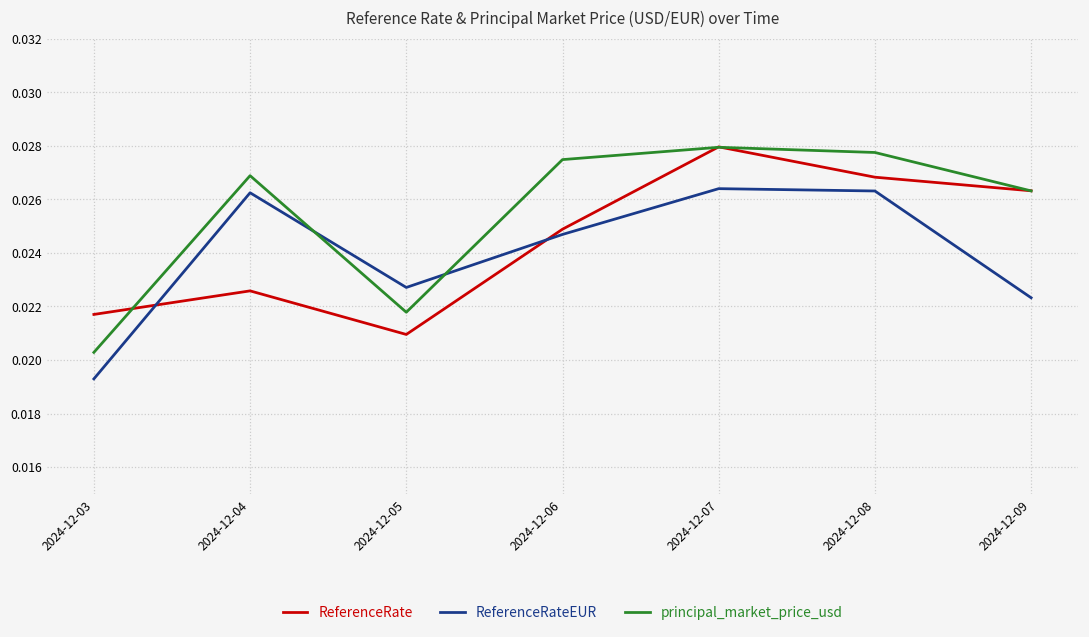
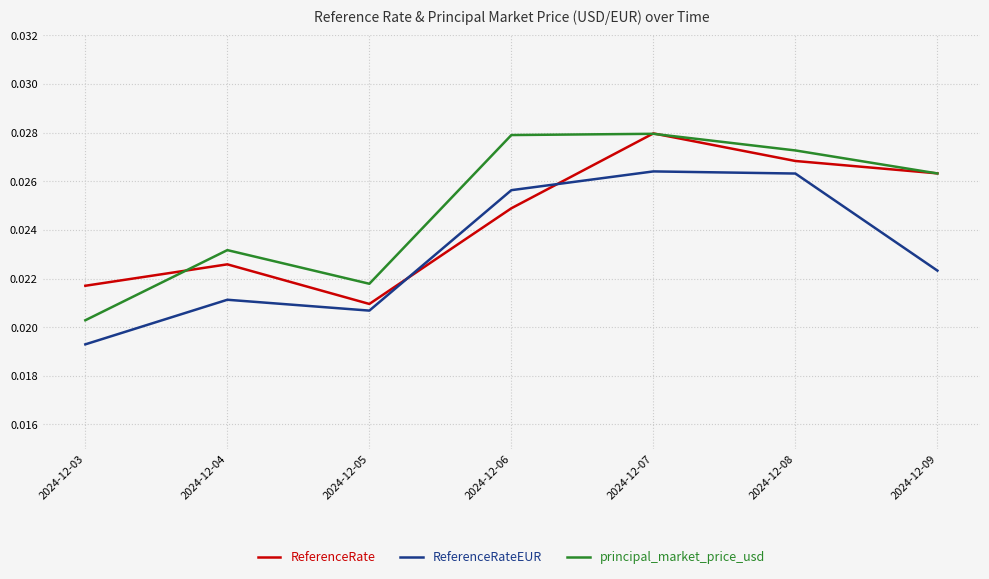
ReferenceRateEUR, 2024-12-04: 0.0263 -> 0.0211
principal_market_price_usd, 2024-12-04: 0.0269 -> 0.0232
ReferenceRateEUR, 2024-12-05: 0.0227 -> 0.0207
ReferenceRateEUR, 2024-12-06: 0.0247 -> 0.0256
principal_market_price_usd, 2024-12-06: 0.0275 -> 0.0279
principal_market_price_usd, 2024-12-08: 0.0278 -> 0.0273
